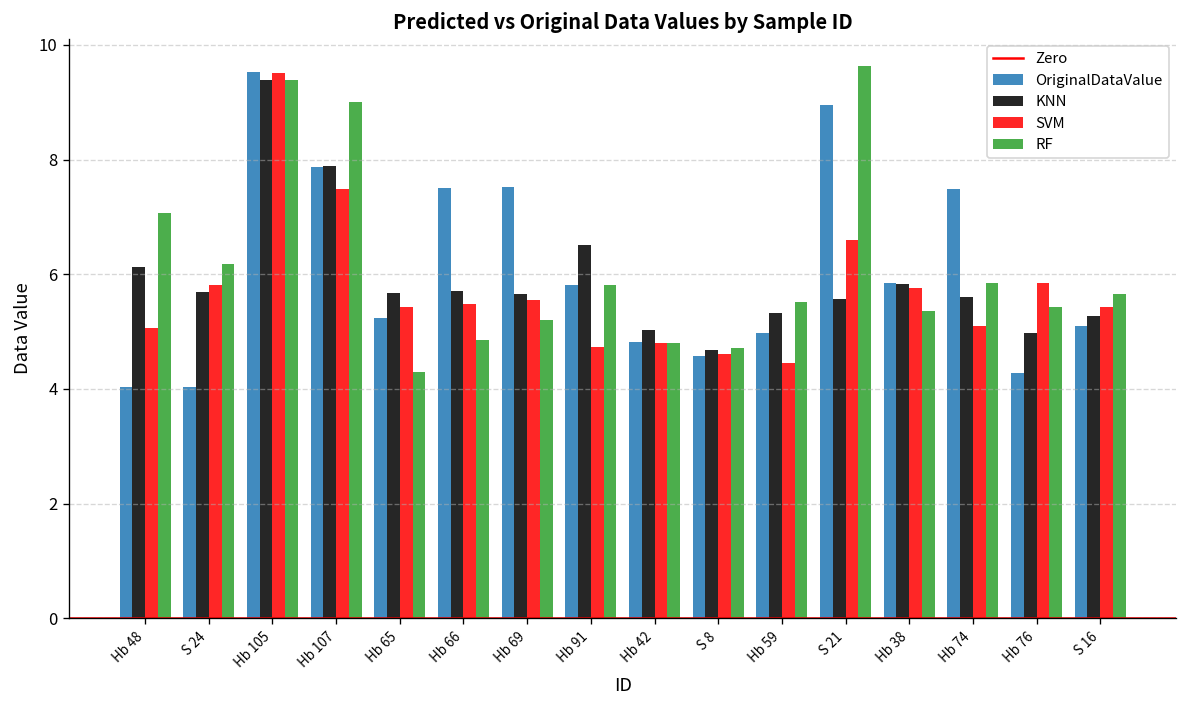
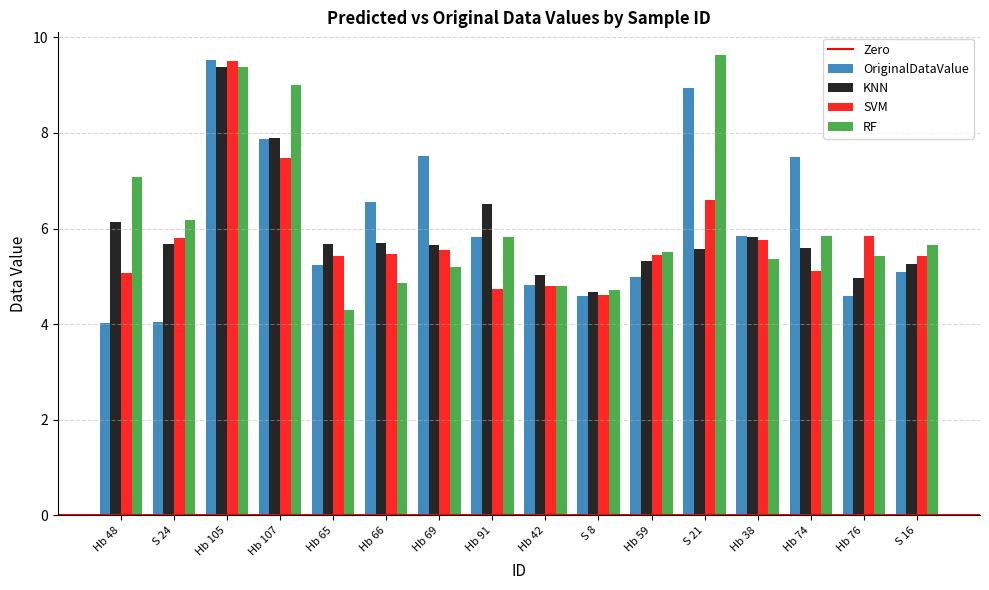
OriginalDataValue, Hb 66: 7.5 -> 6.6
SVM, Hb 59: 4.5 -> 5.5
OriginalDataValue, Hb 76: 4.3 -> 4.6
